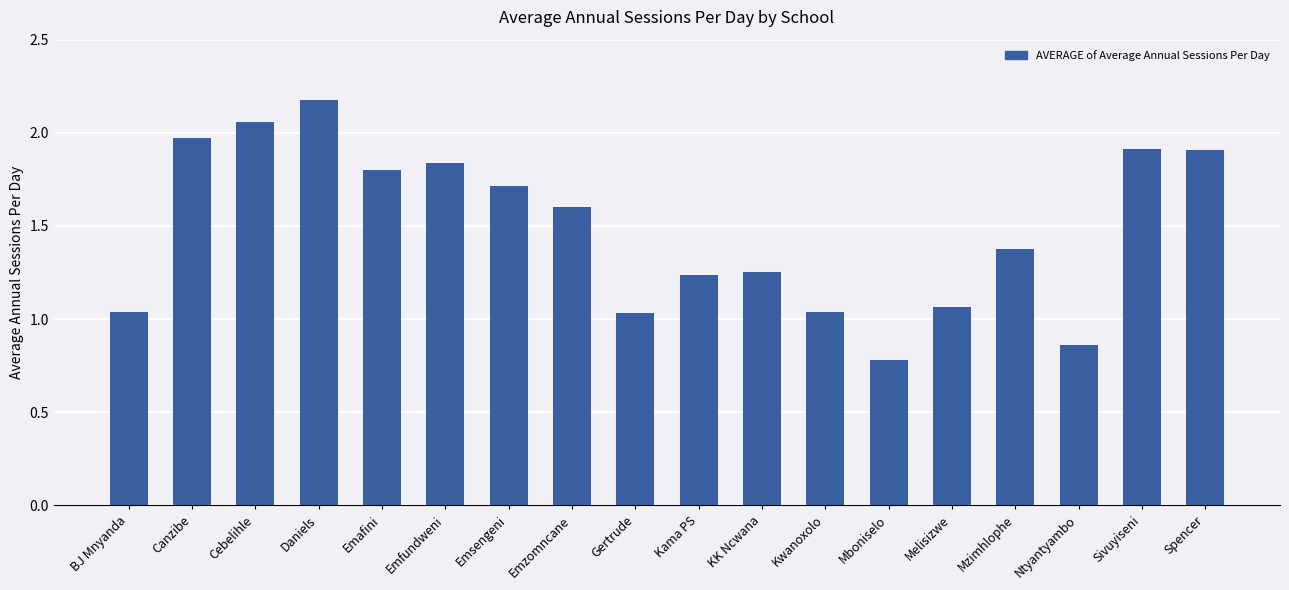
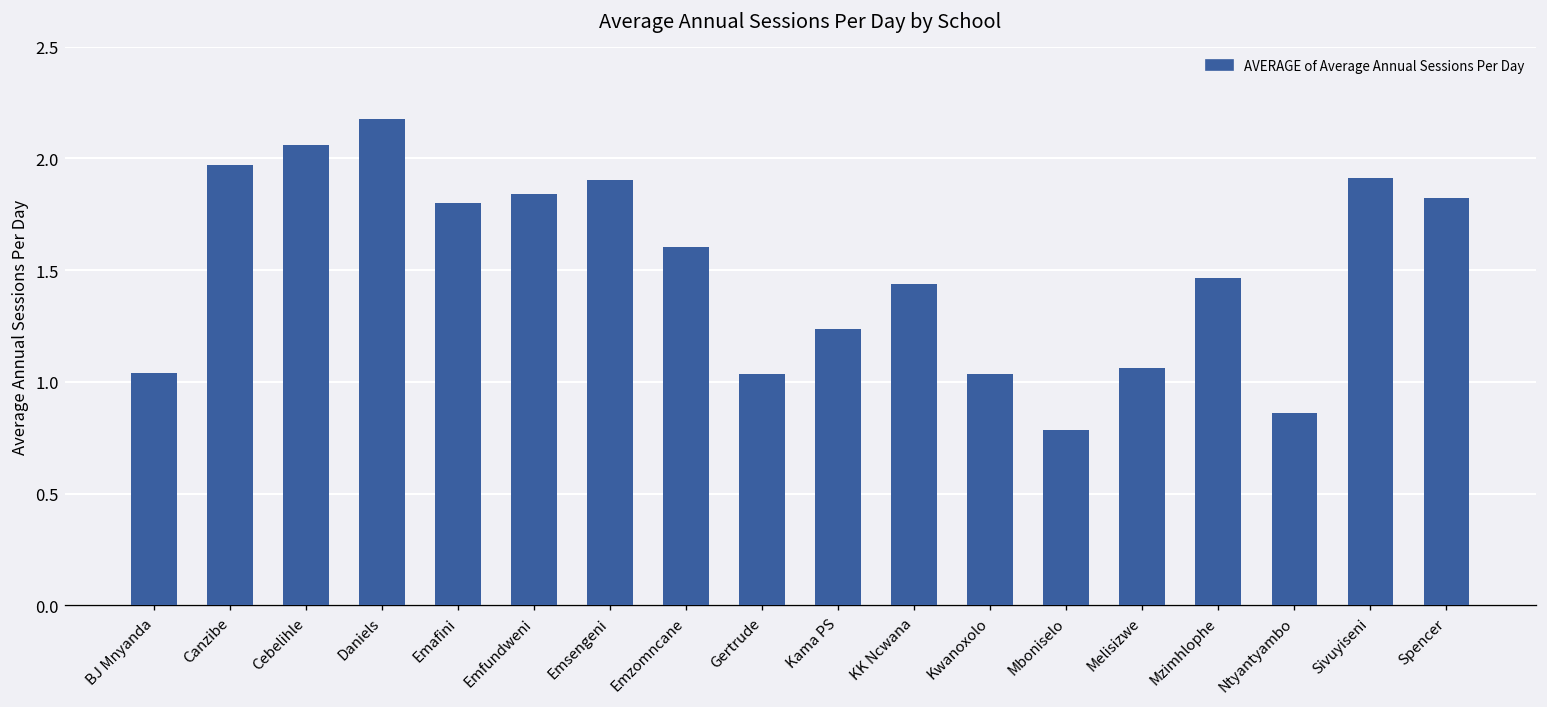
Emsengeni: 1.71 -> 1.90
KK Ncwana: 1.25 -> 1.44
Mzimhlophe: 1.37 -> 1.47
Spencer: 1.91 -> 1.82
